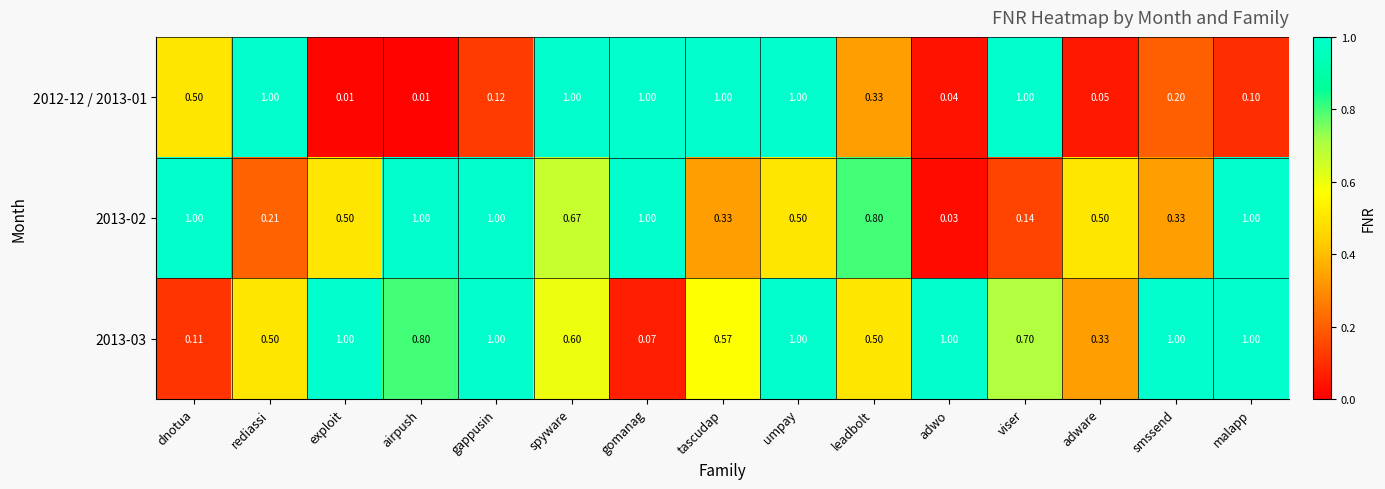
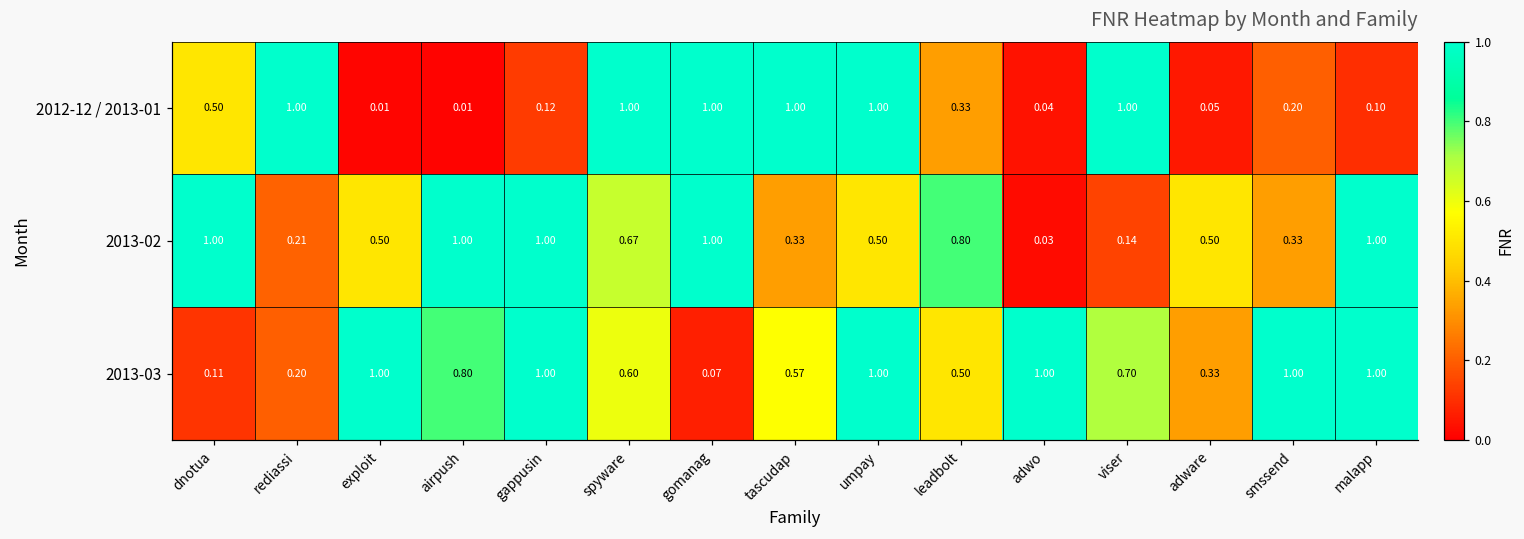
2013-03, rediassi: 0.50 -> 0.20
